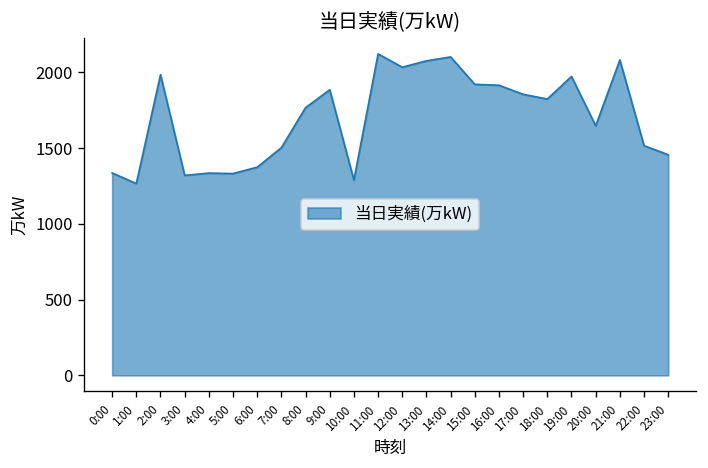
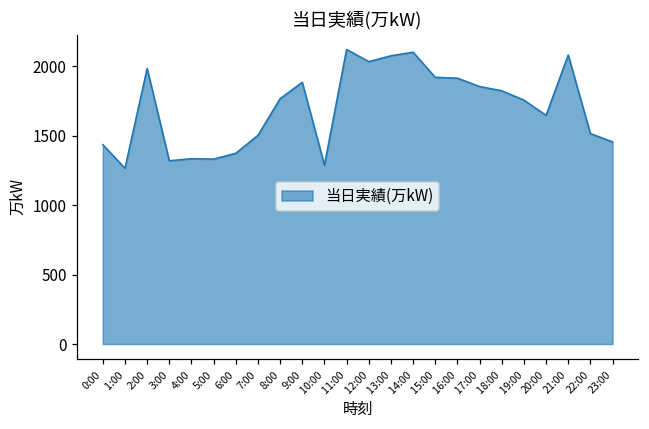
0:00: 1340 -> 1440
19:00: 1970 -> 1760
